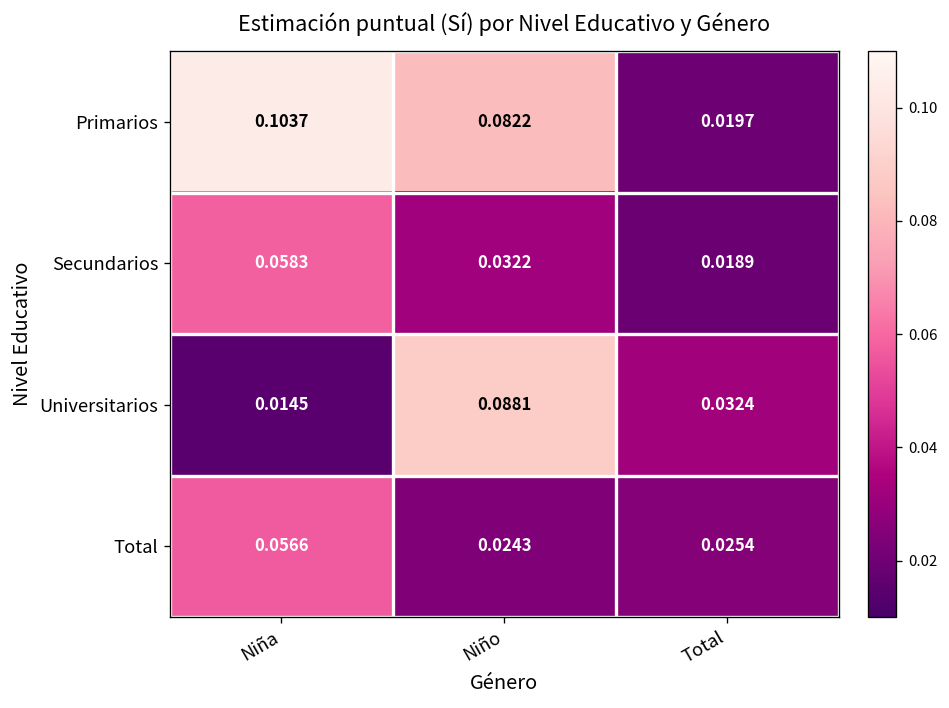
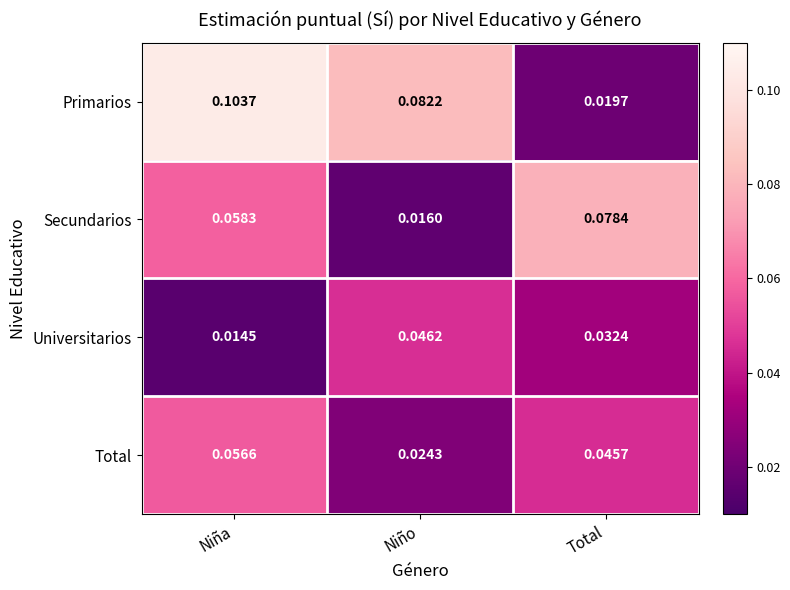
Secundarios, Niño: 0.0322 -> 0.0160
Secundarios, Total: 0.0189 -> 0.0784
Universitarios, Niño: 0.0881 -> 0.0462
Total, Total: 0.0254 -> 0.0457
